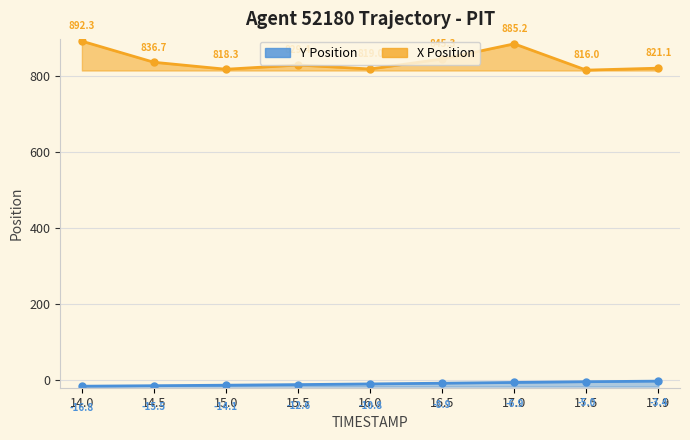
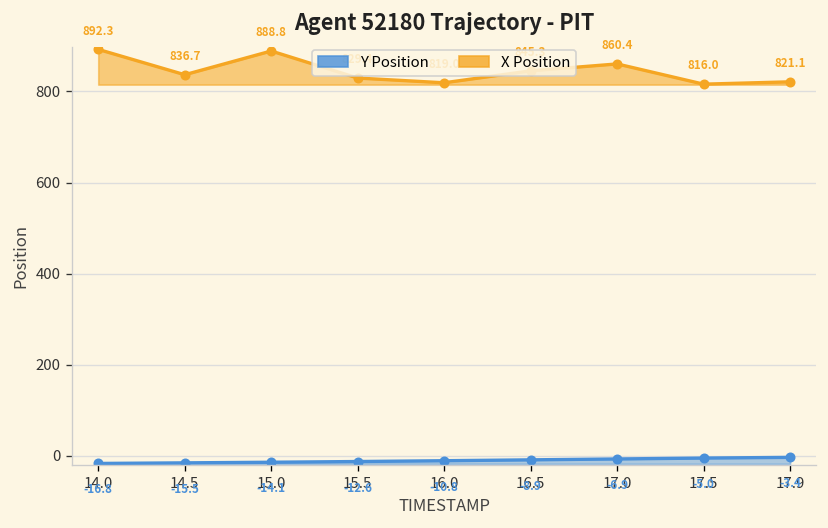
X Position, 15.0: 818.3 -> 888.8
X Position, 17.0: 885.2 -> 860.4
